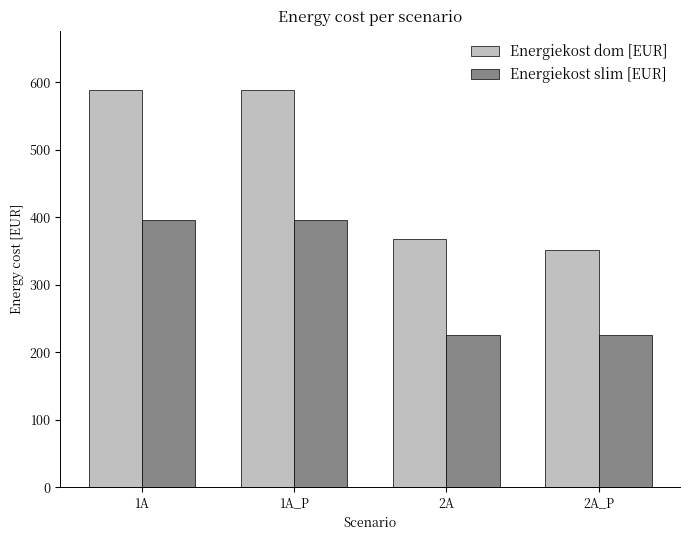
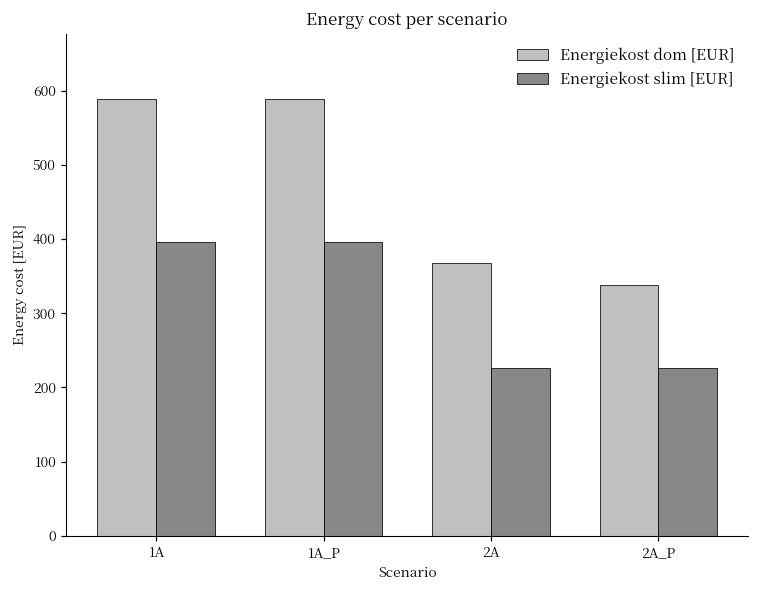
Energiekost dom [EUR], 2A_P: 350 -> 340
